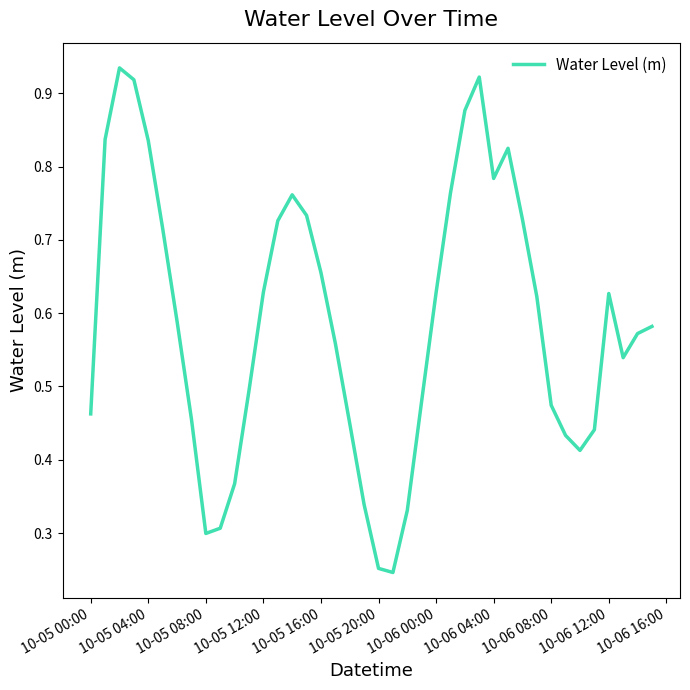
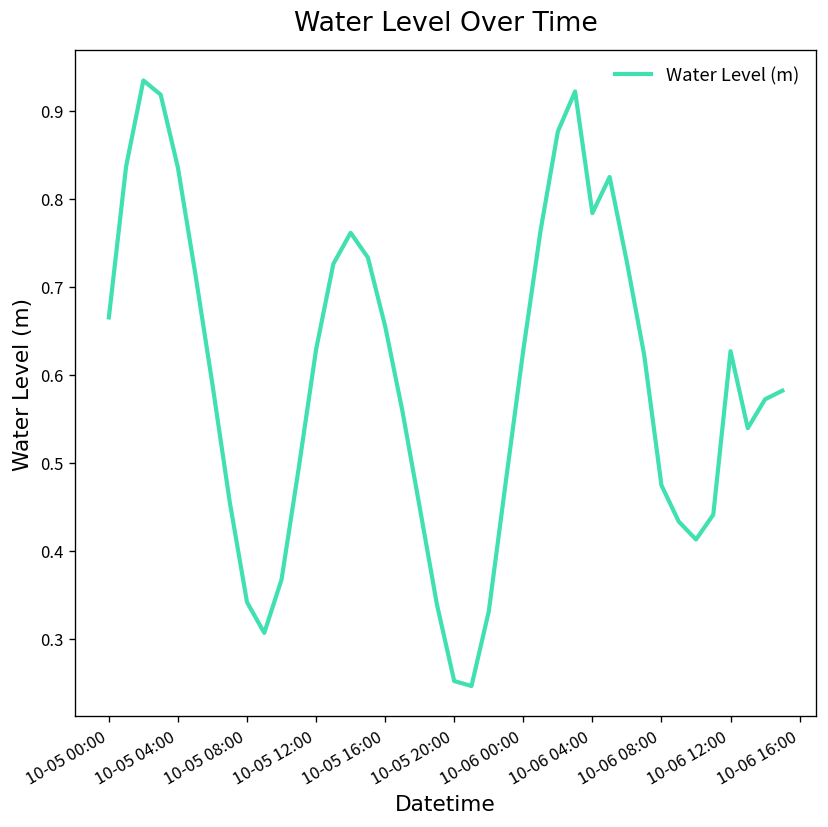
10-05 00:00: 0.46 -> 0.67
10-05 08:00: 0.30 -> 0.34
